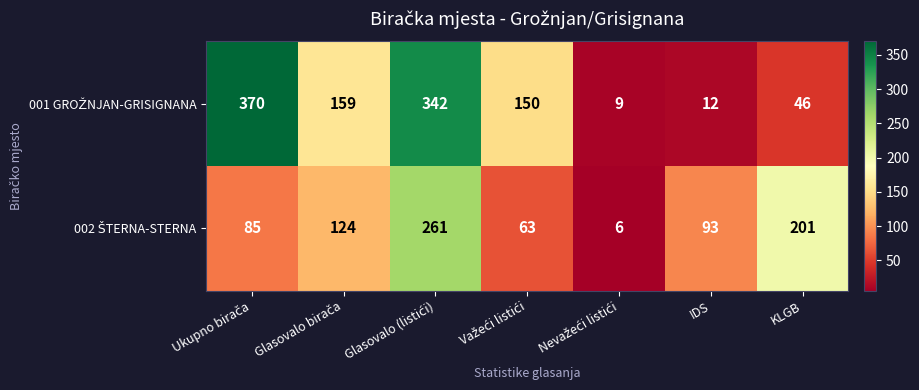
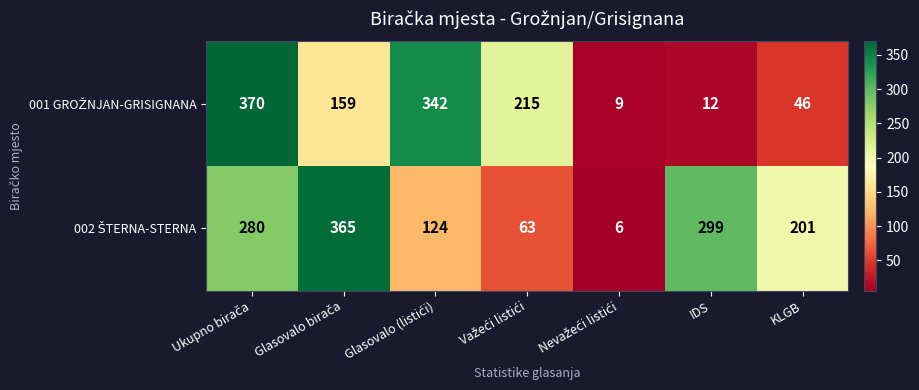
001 GROŽNJAN-GRISIGNANA, Važeći listići: 150 -> 215
002 ŠTERNA-STERNA, Ukupno birača: 85 -> 280
002 ŠTERNA-STERNA, Glasovalo birača: 124 -> 365
002 ŠTERNA-STERNA, Glasovalo (listići): 261 -> 124
002 ŠTERNA-STERNA, IDS: 93 -> 299
